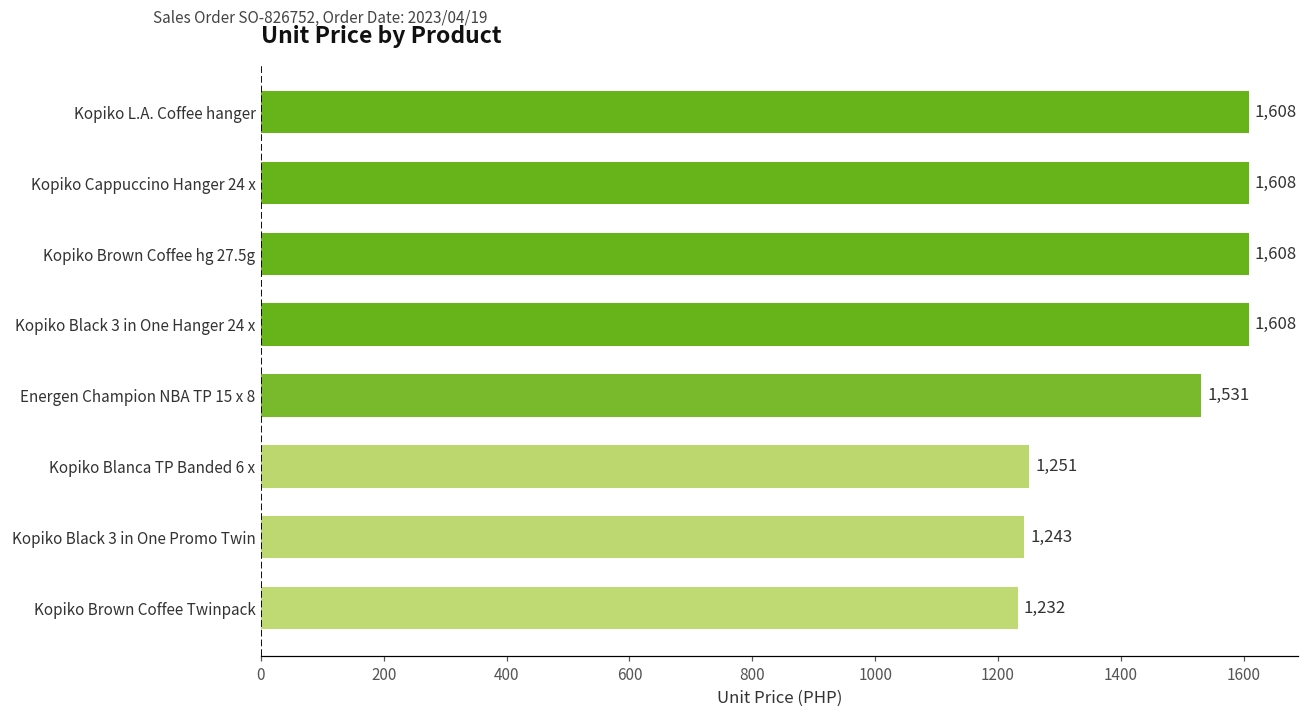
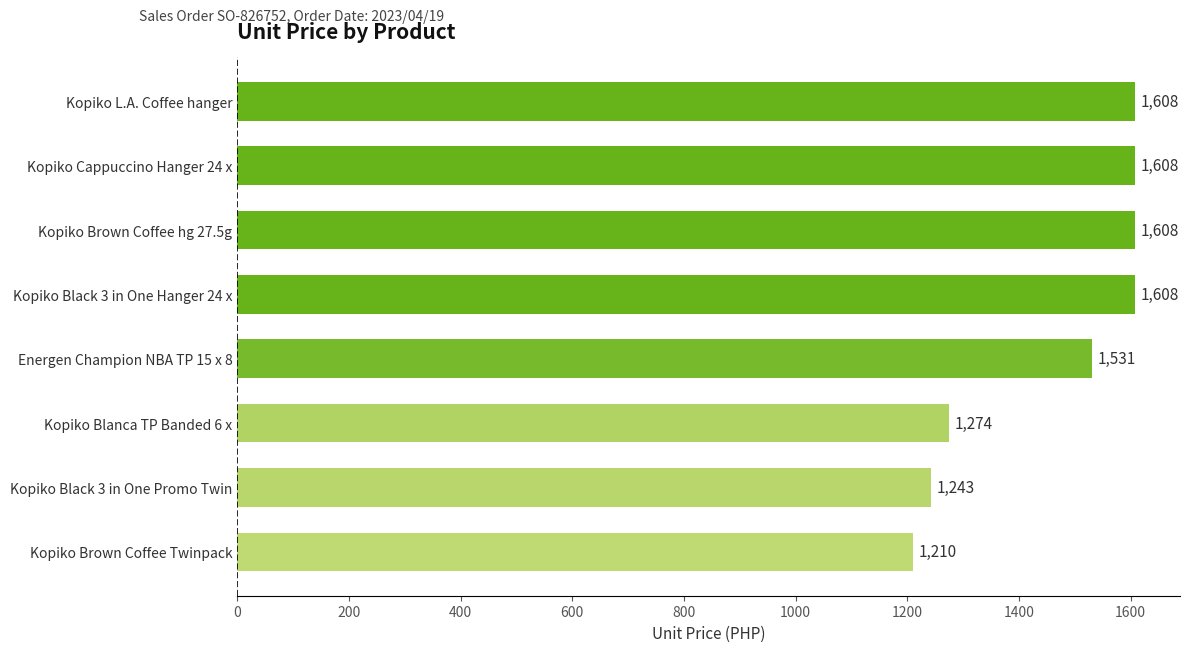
Kopiko Blanca TP Banded 6 x: 1,251 -> 1,274
Kopiko Brown Coffee Twinpack: 1,232 -> 1,210
